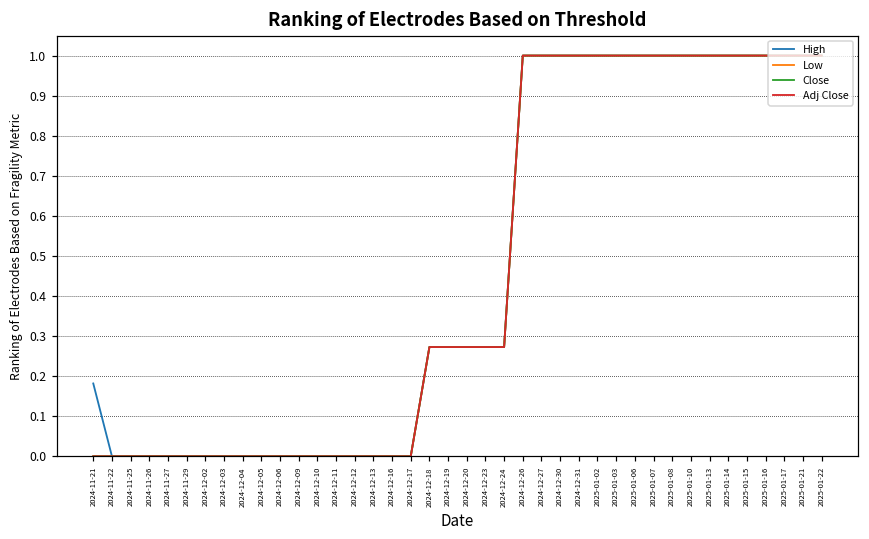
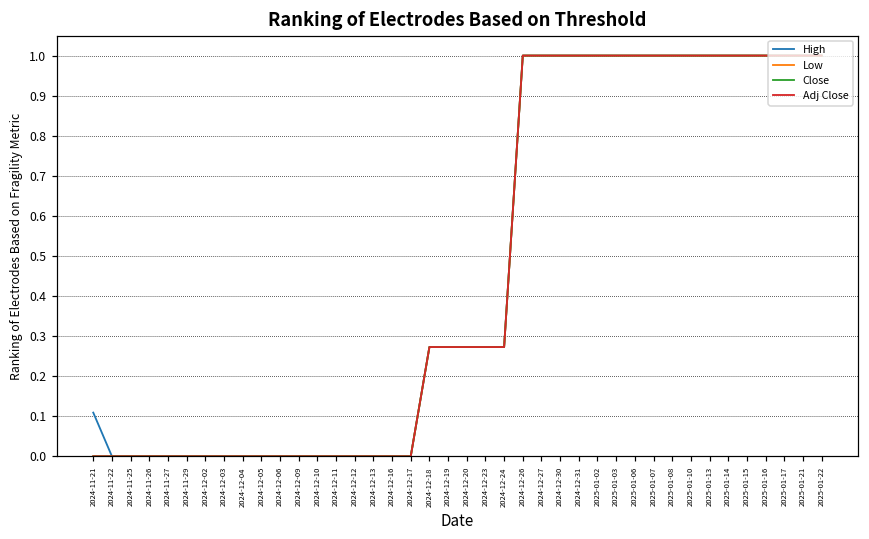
High, 2024-11-21: 0.18 -> 0.11
